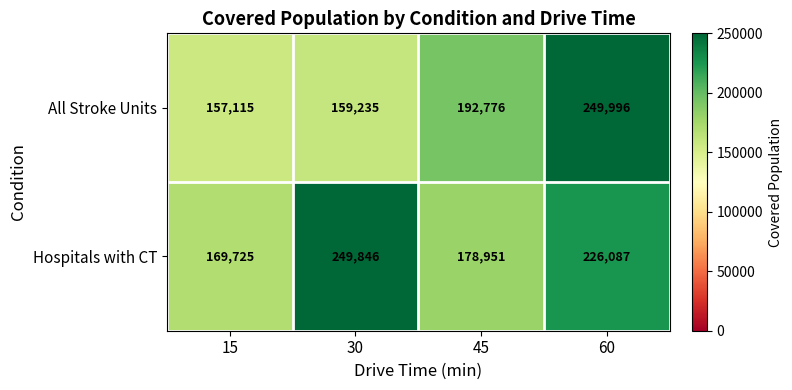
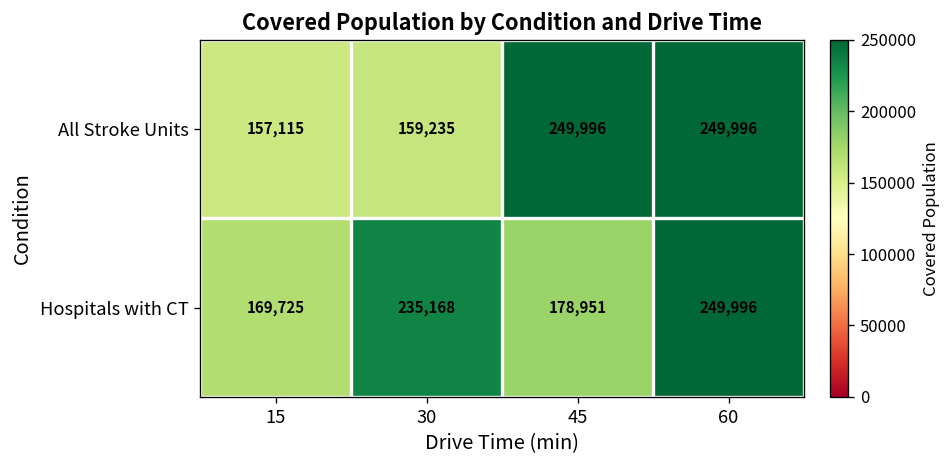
All Stroke Units, 45: 192,776 -> 249,996
Hospitals with CT, 30: 249,846 -> 235,168
Hospitals with CT, 60: 226,087 -> 249,996
